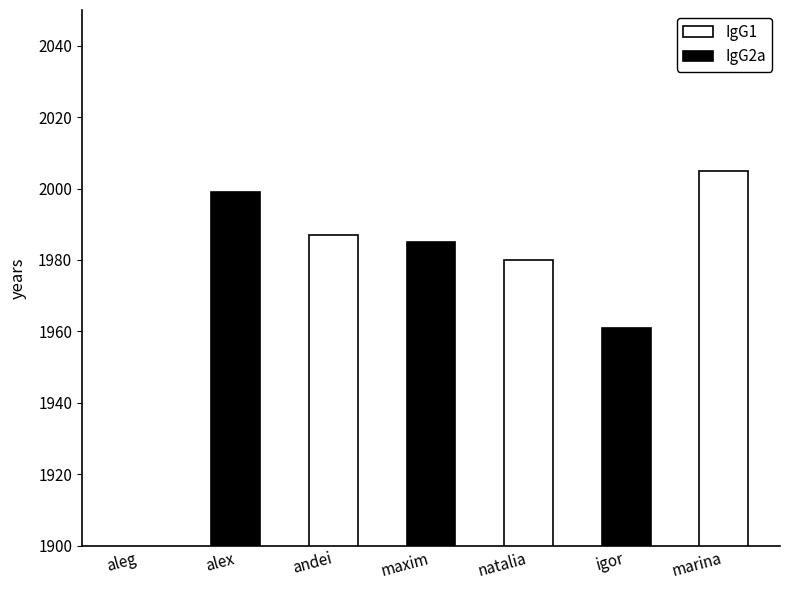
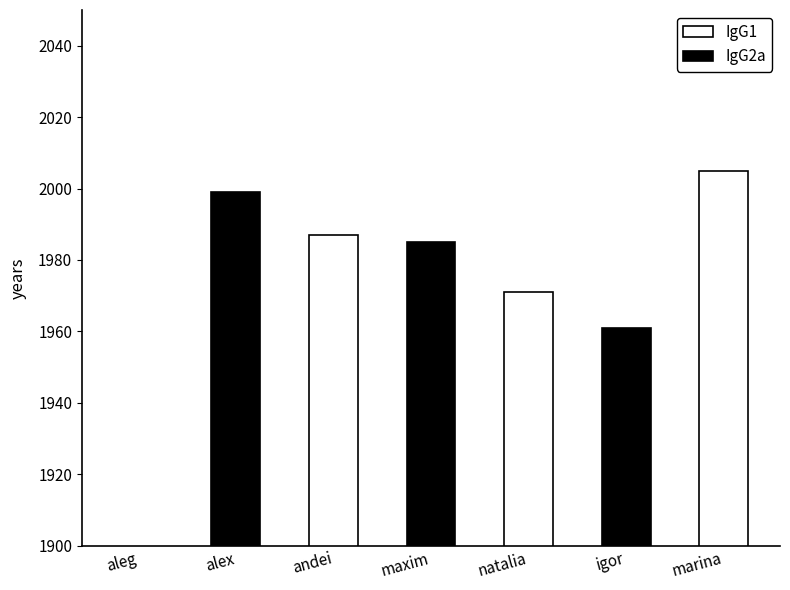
natalia: 1980 -> 1971
